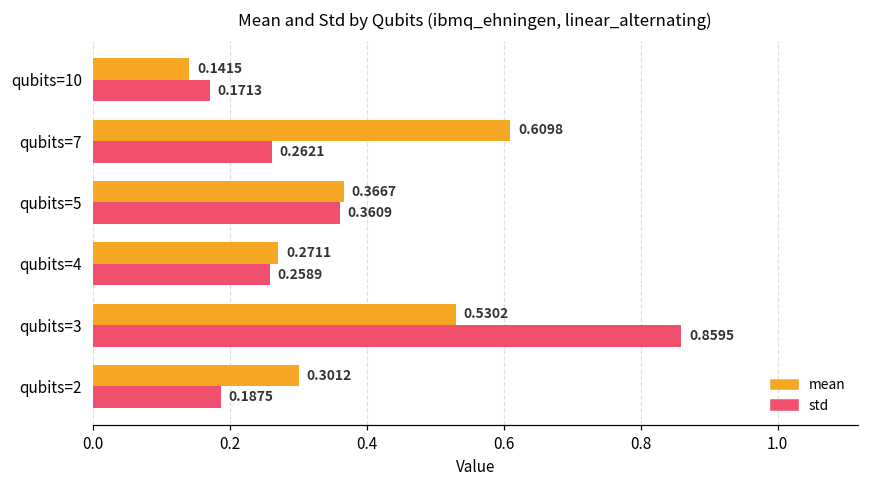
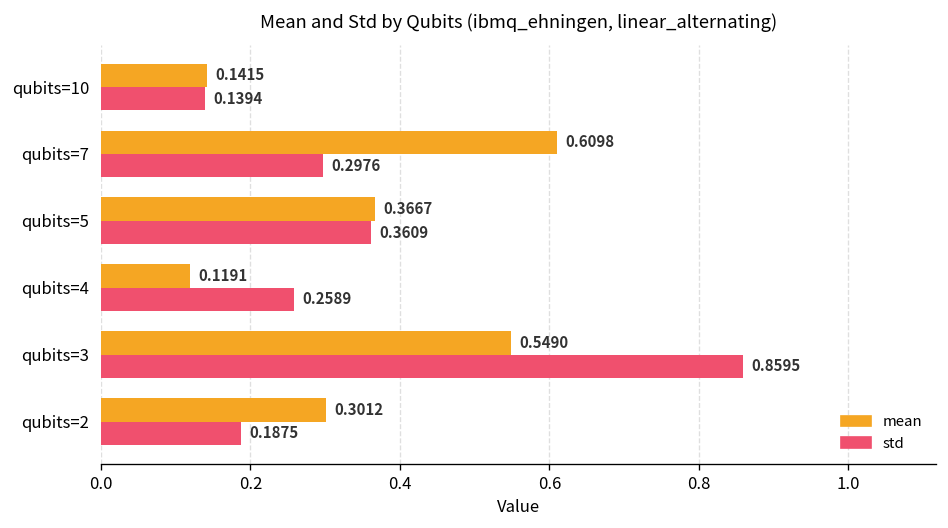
std, qubits=10: 0.1713 -> 0.1394
std, qubits=7: 0.2621 -> 0.2976
mean, qubits=4: 0.2711 -> 0.1191
mean, qubits=3: 0.5302 -> 0.5490
